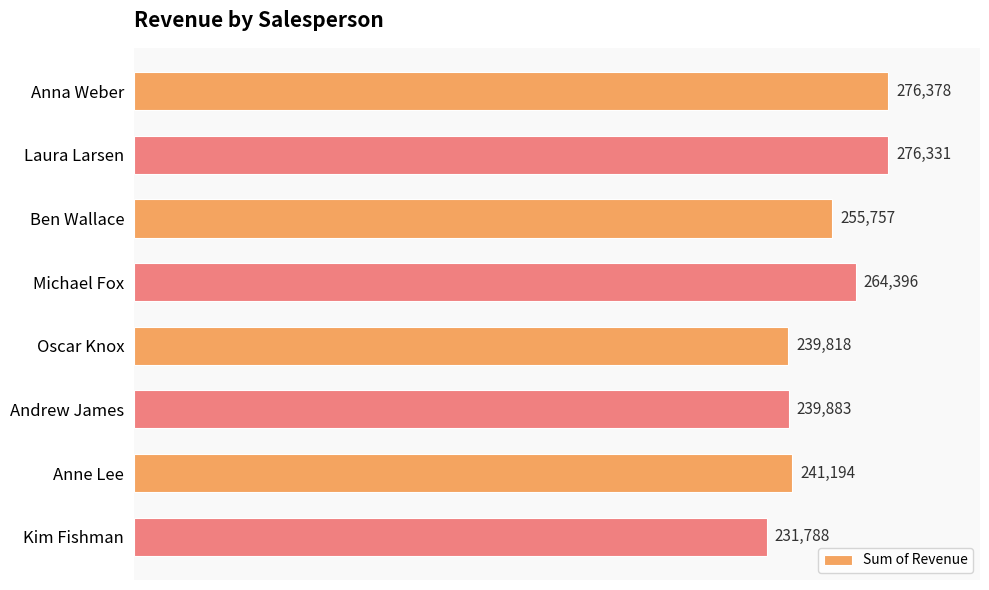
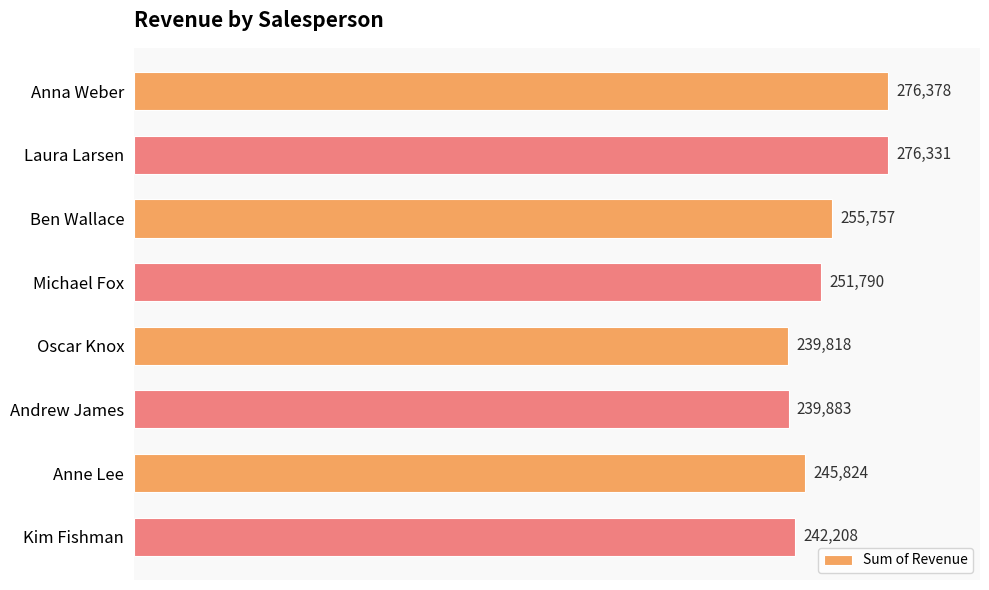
Michael Fox: 264,396 -> 251,790
Anne Lee: 241,194 -> 245,824
Kim Fishman: 231,788 -> 242,208
